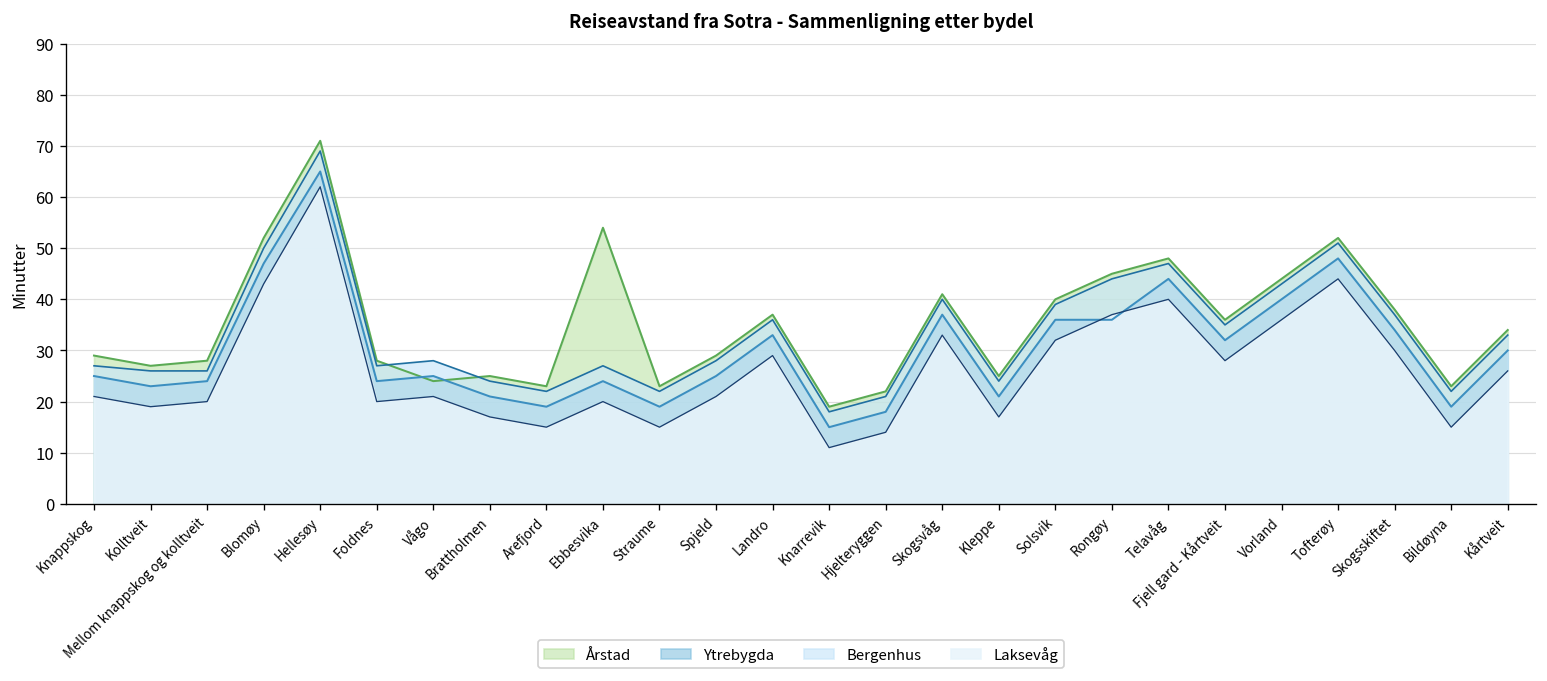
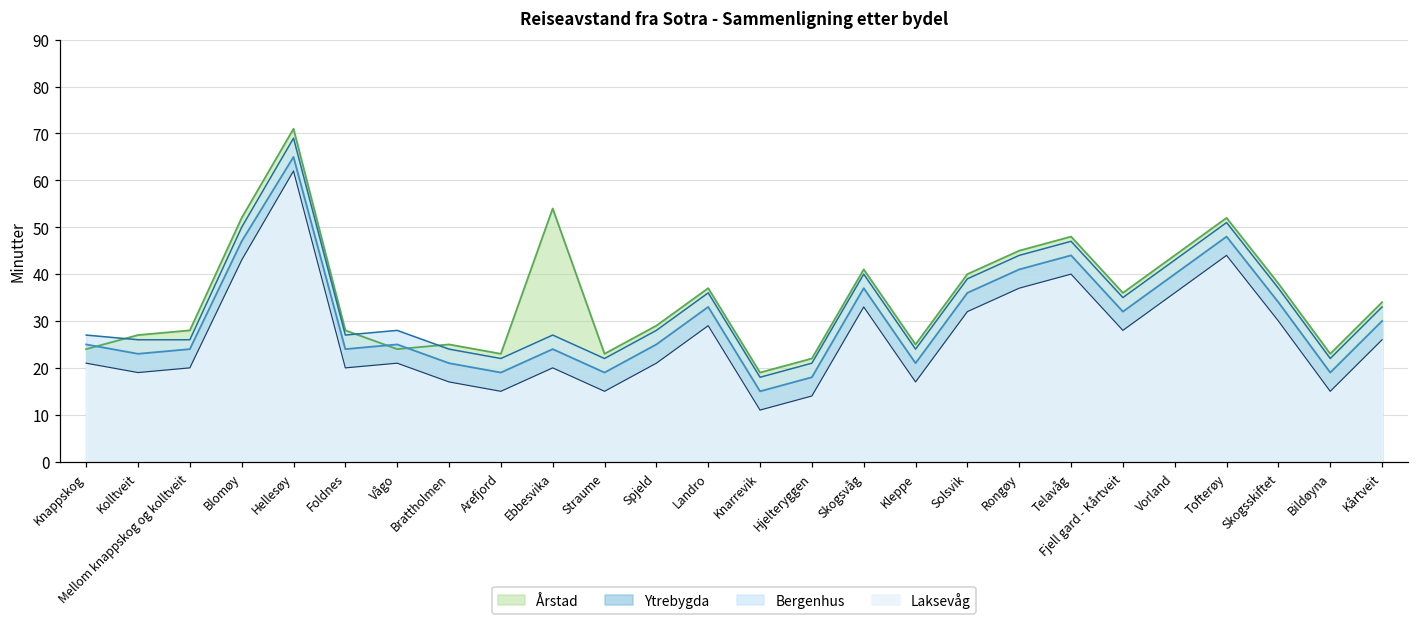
Årstad, Knappskog: 29 -> 24
Ytrebygda, Rongøy: 36 -> 41
